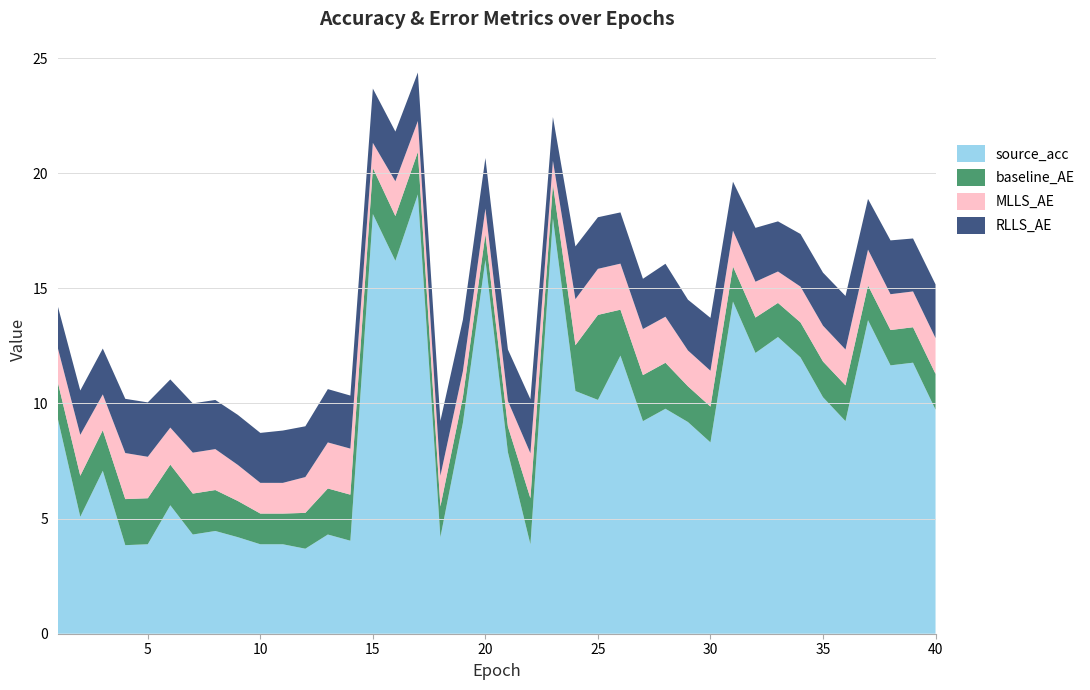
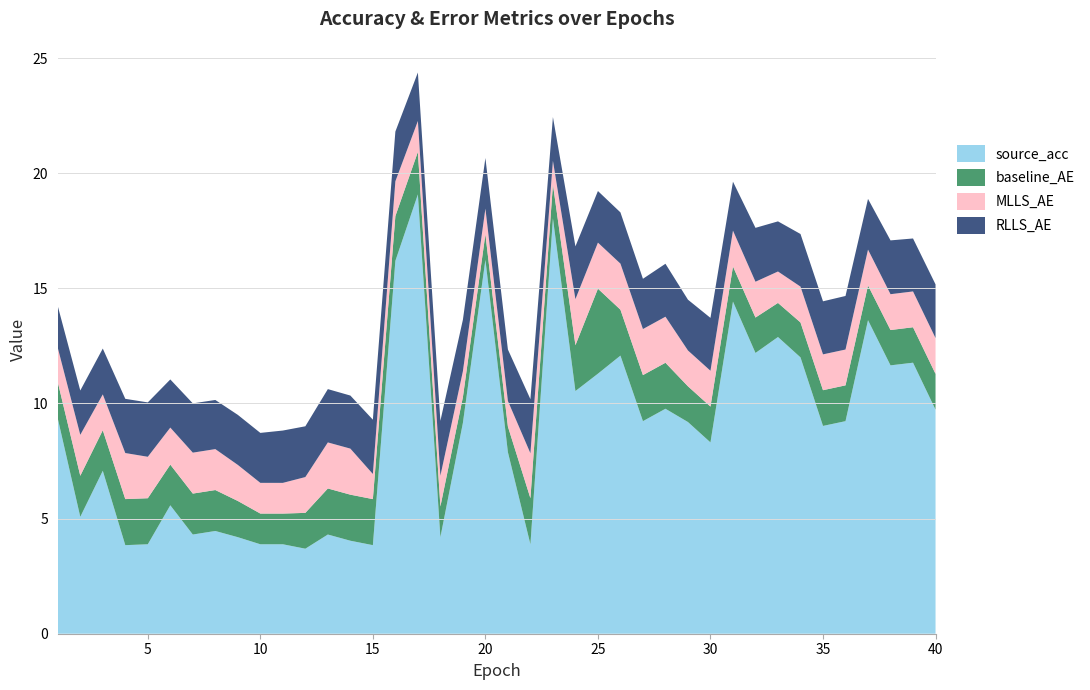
source_acc, 15: 18.2 -> 3.8
source_acc, 25: 10.2 -> 11.3
source_acc, 35: 10.3 -> 9.0
